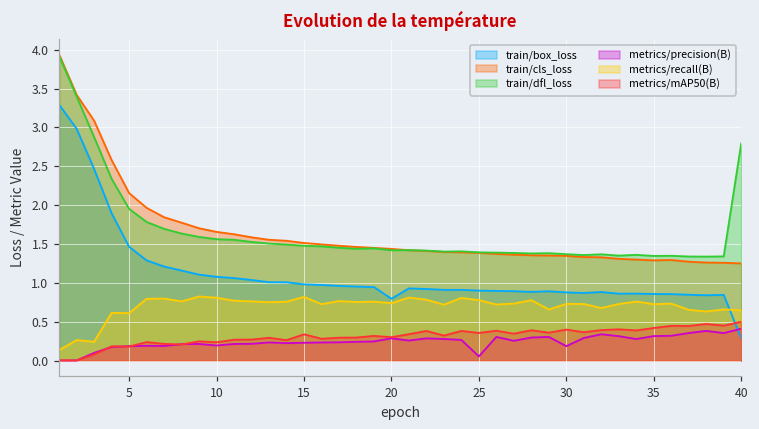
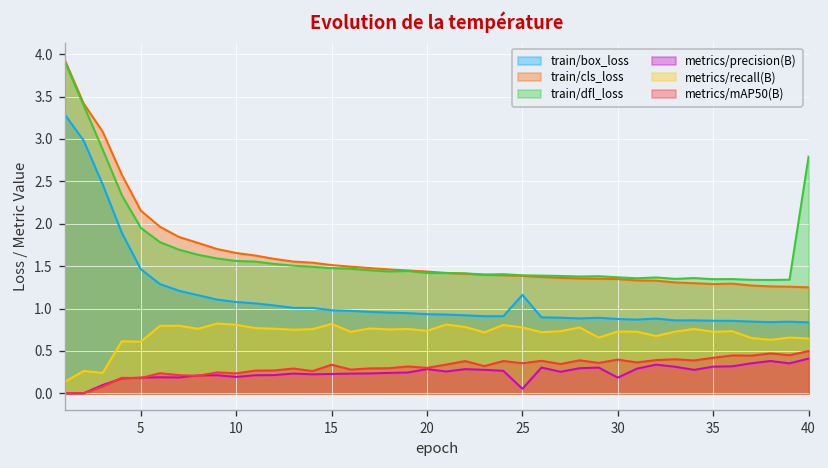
train/box_loss, 20: 0.8 -> 0.9
train/box_loss, 25: 0.9 -> 1.2
train/box_loss, 40: 0.3 -> 0.8
